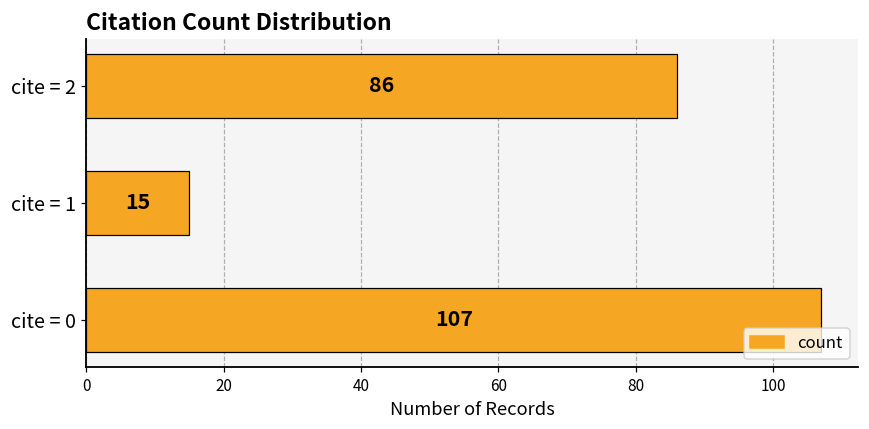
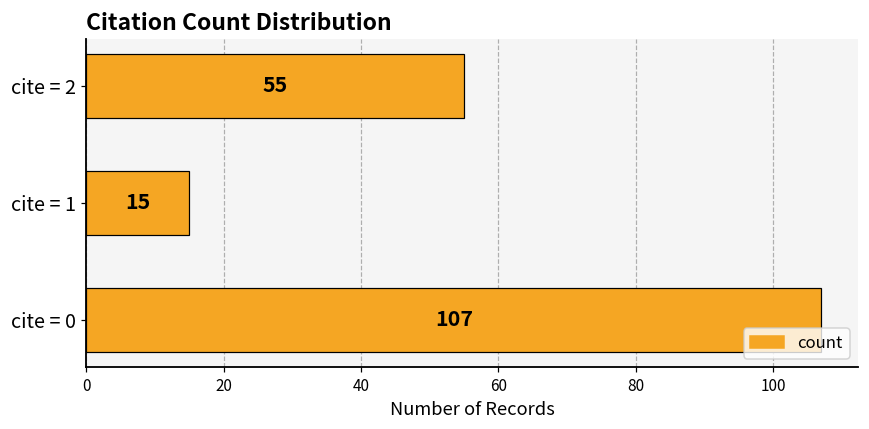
cite = 2: 86 -> 55
